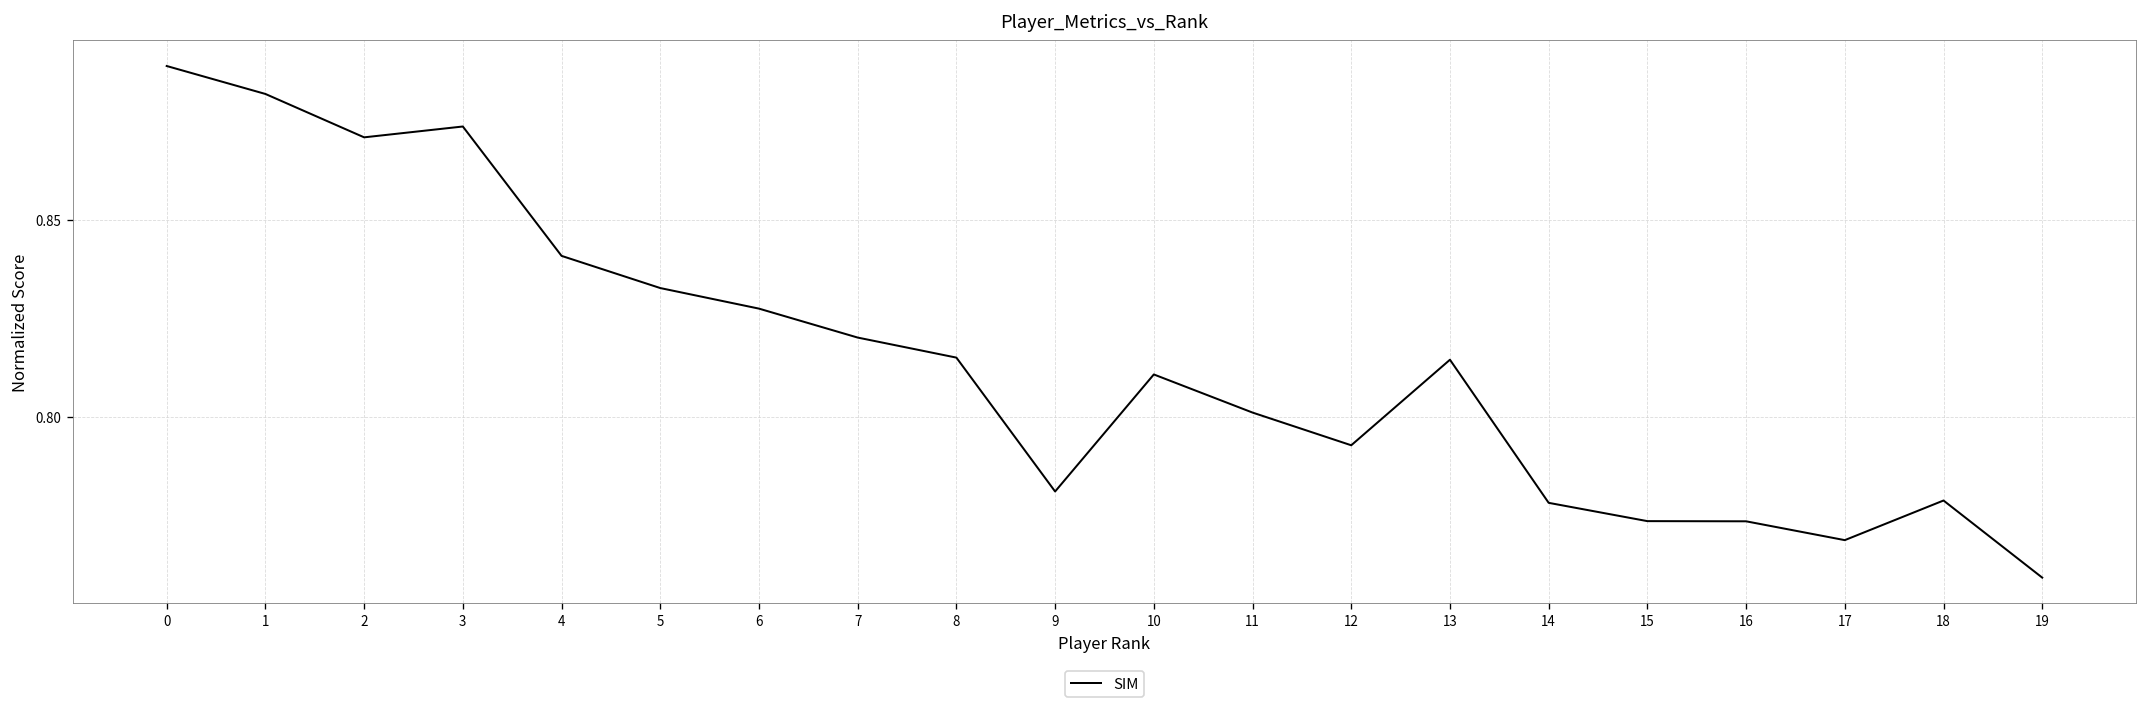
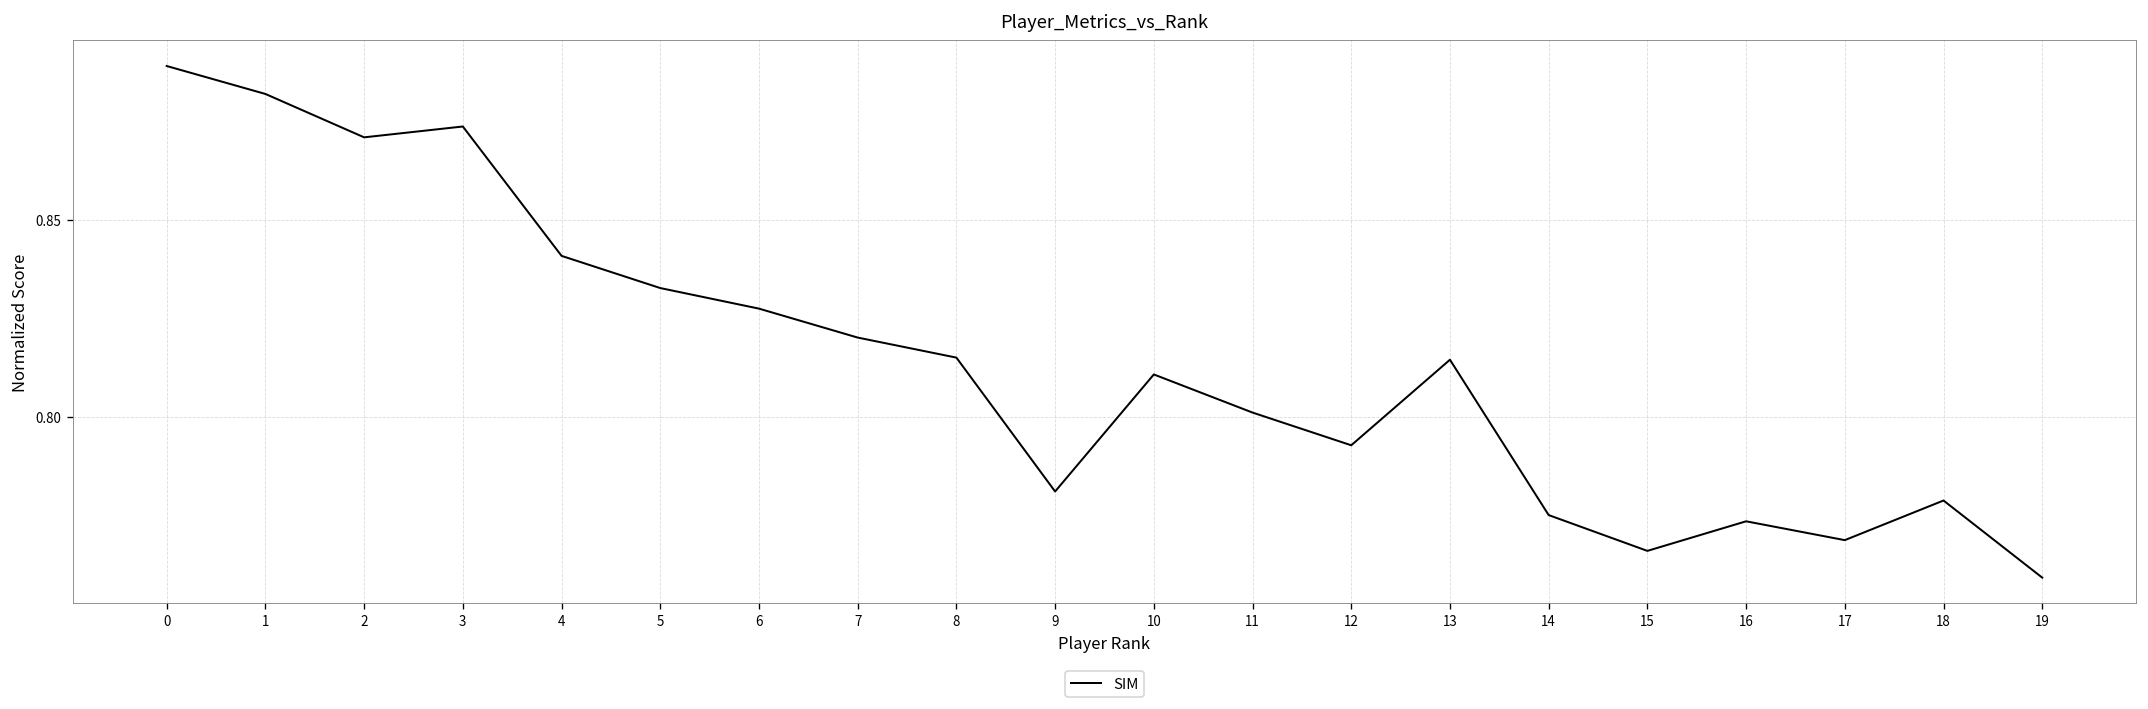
14: 0.778 -> 0.775
15: 0.774 -> 0.766
